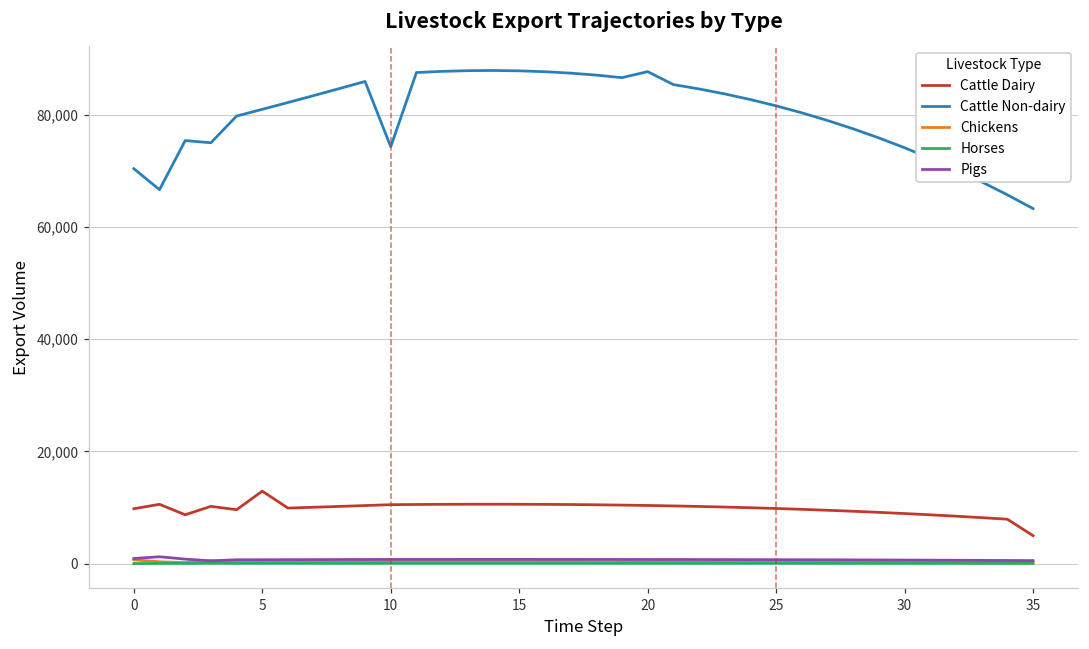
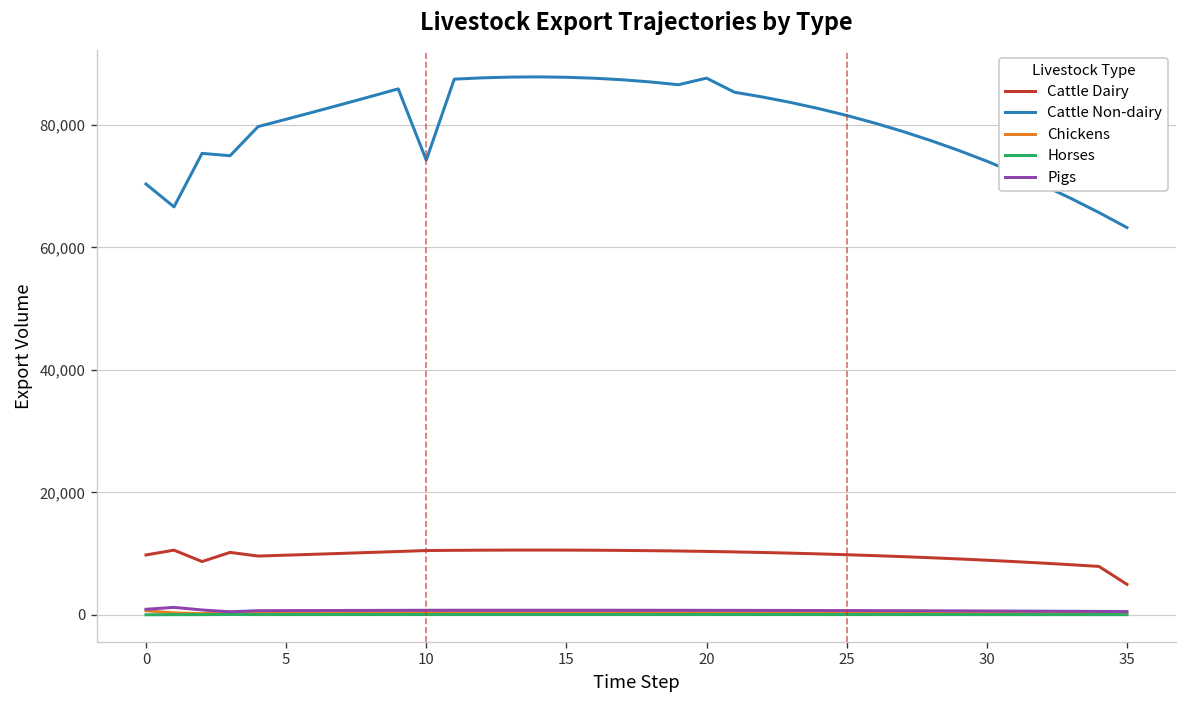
Cattle Dairy, 5: 13,000 -> 10,000
